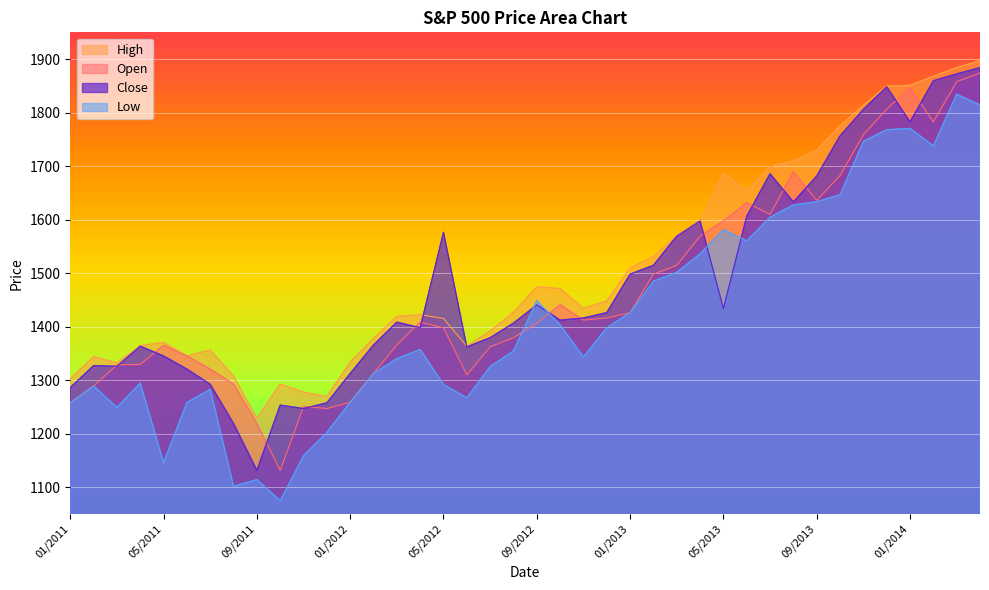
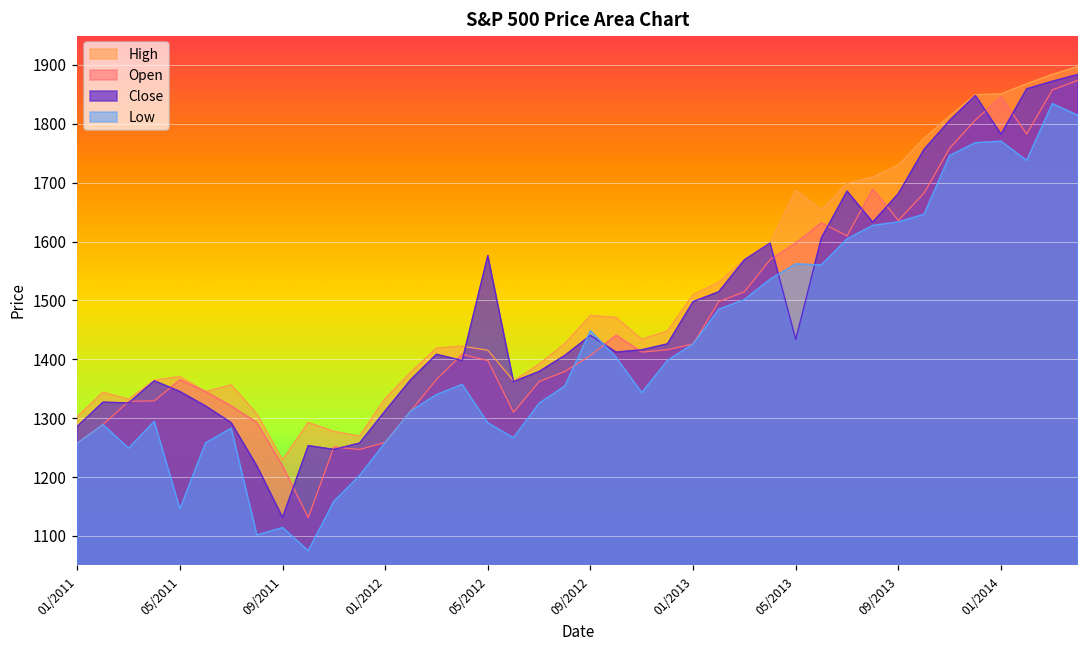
Low, 05/2013: 1580 -> 1560
